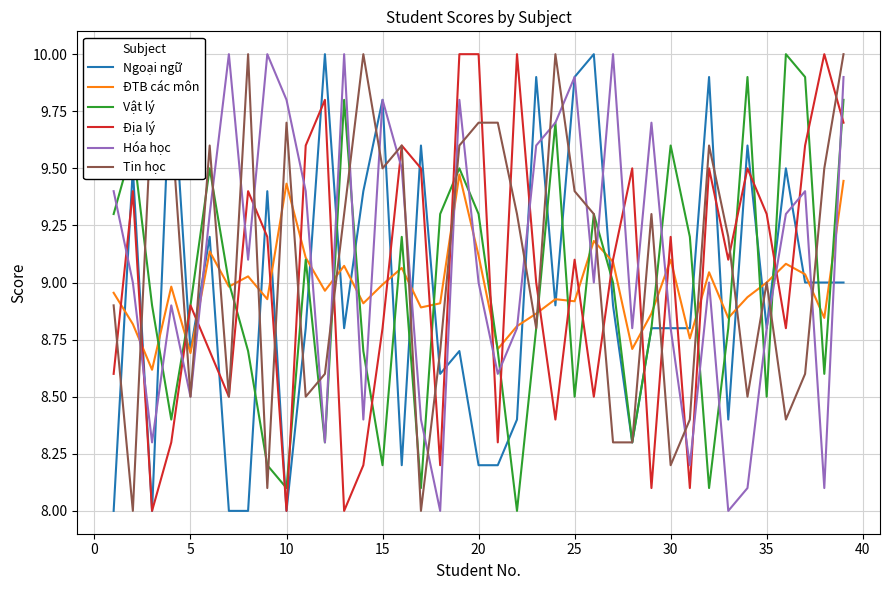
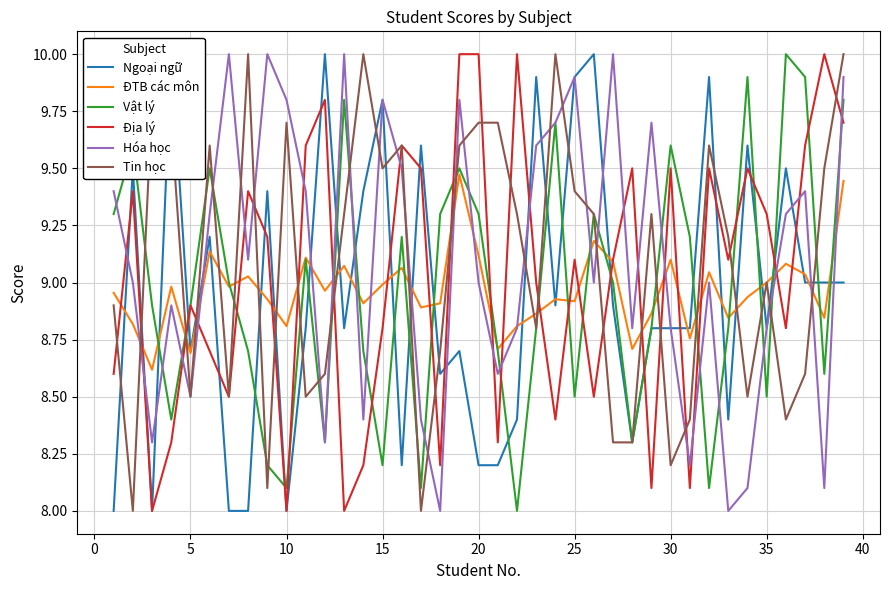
ĐTB các môn, 10: 9.43 -> 8.81
Địa lý, 30: 9.2 -> 9.5
